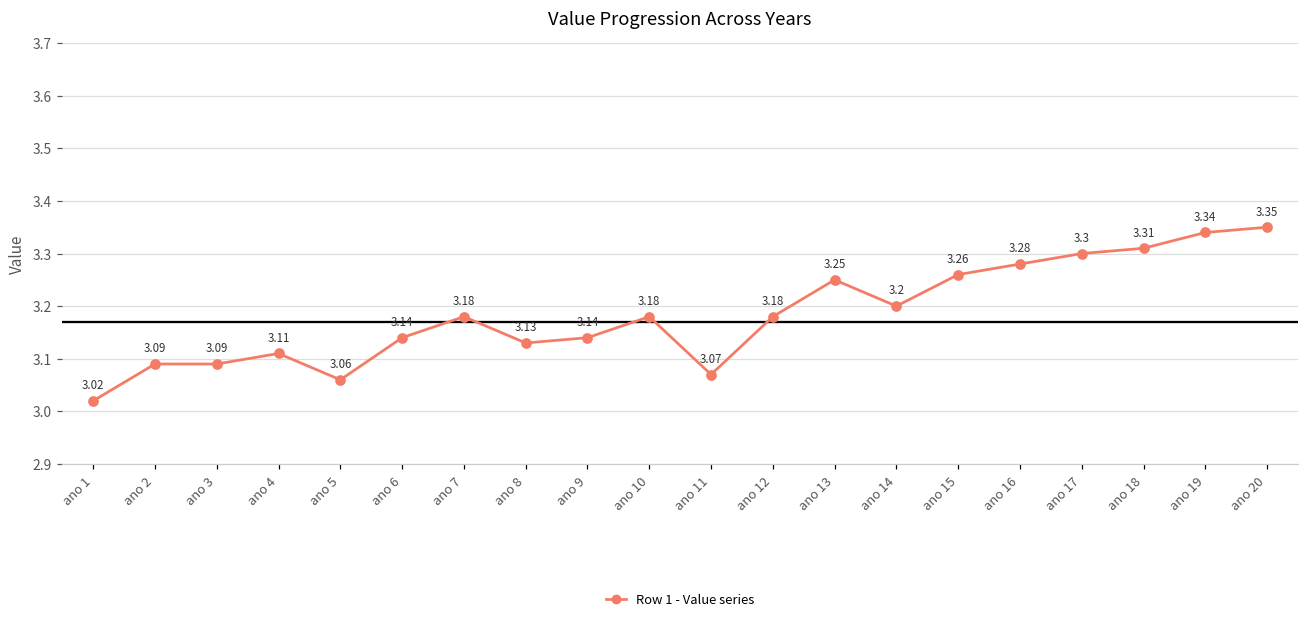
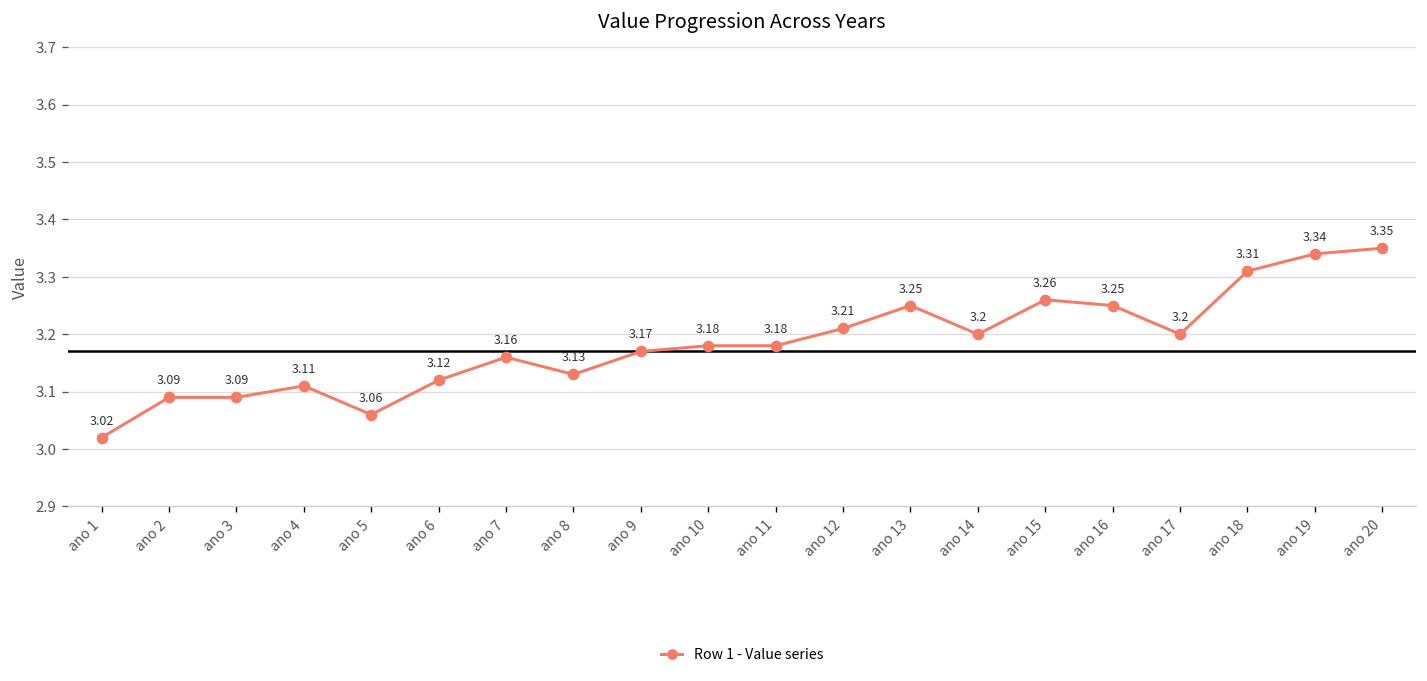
ano 6: 3.14 -> 3.12
ano 7: 3.18 -> 3.16
ano 9: 3.14 -> 3.17
ano 11: 3.07 -> 3.18
ano 12: 3.18 -> 3.21
ano 16: 3.28 -> 3.25
ano 17: 3.3 -> 3.2
